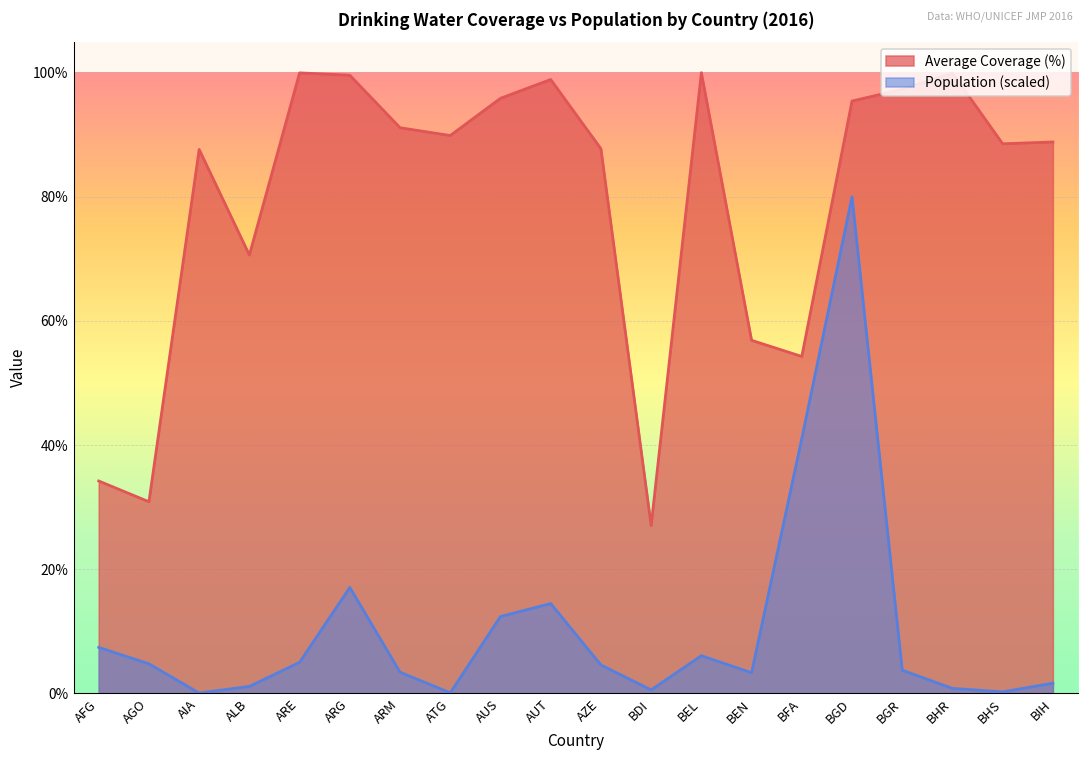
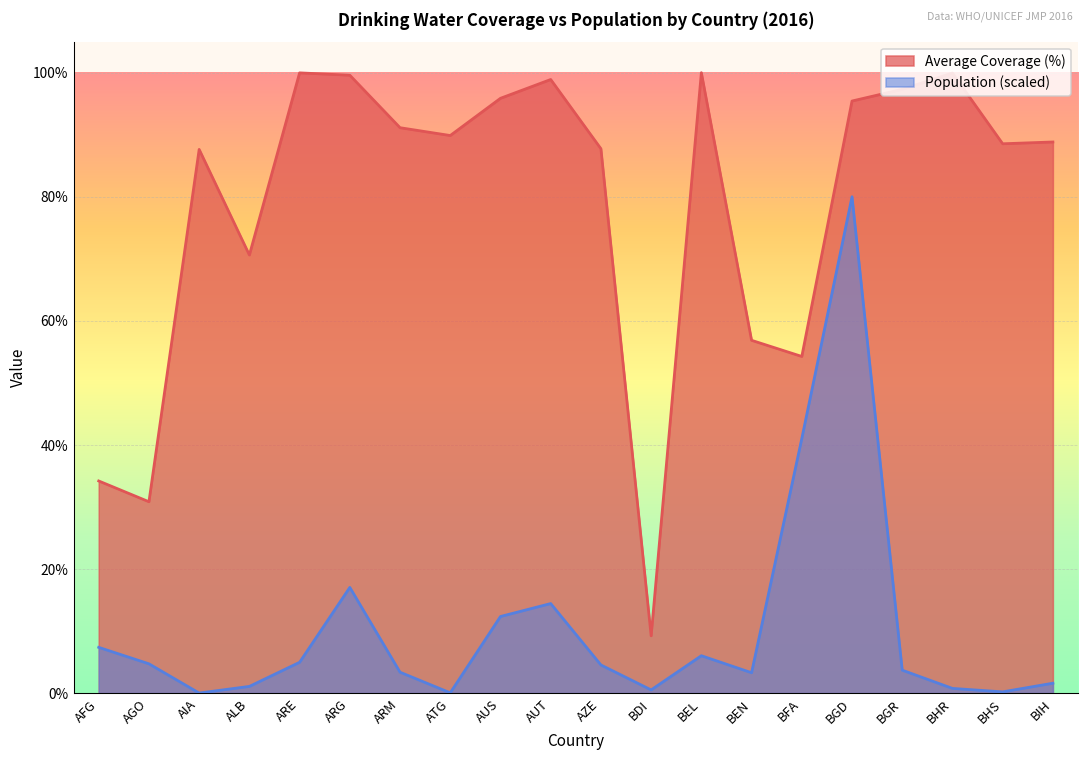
Average Coverage (%), BDI: 27% -> 9%
